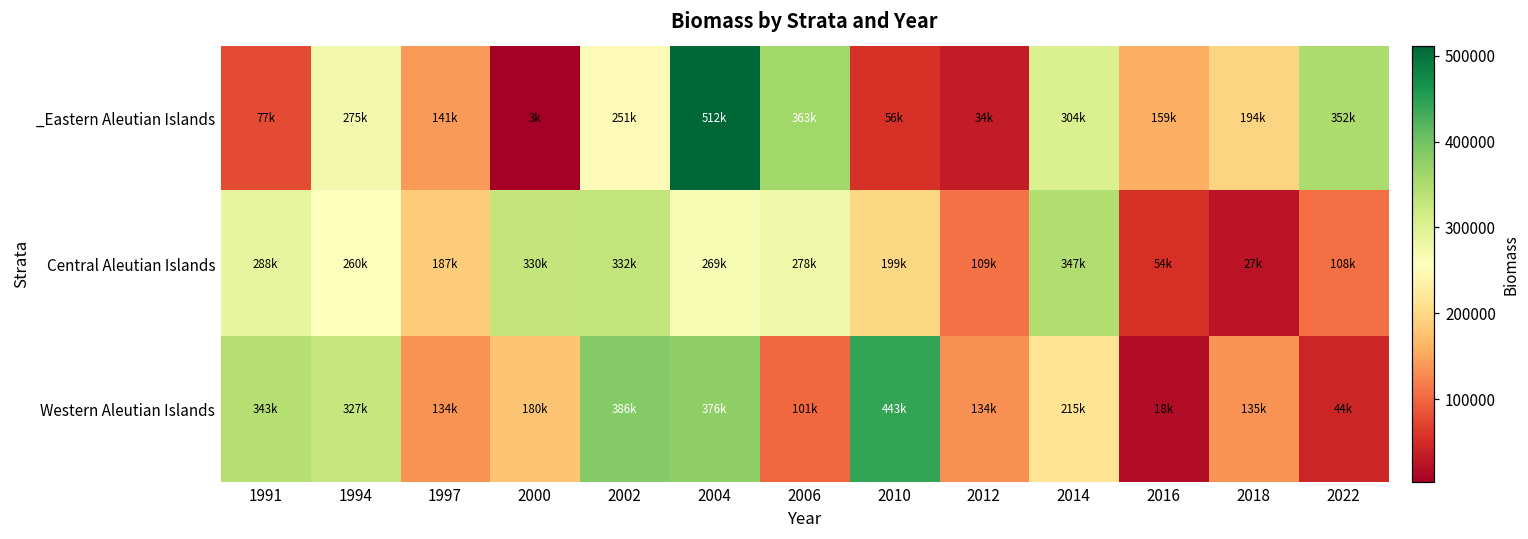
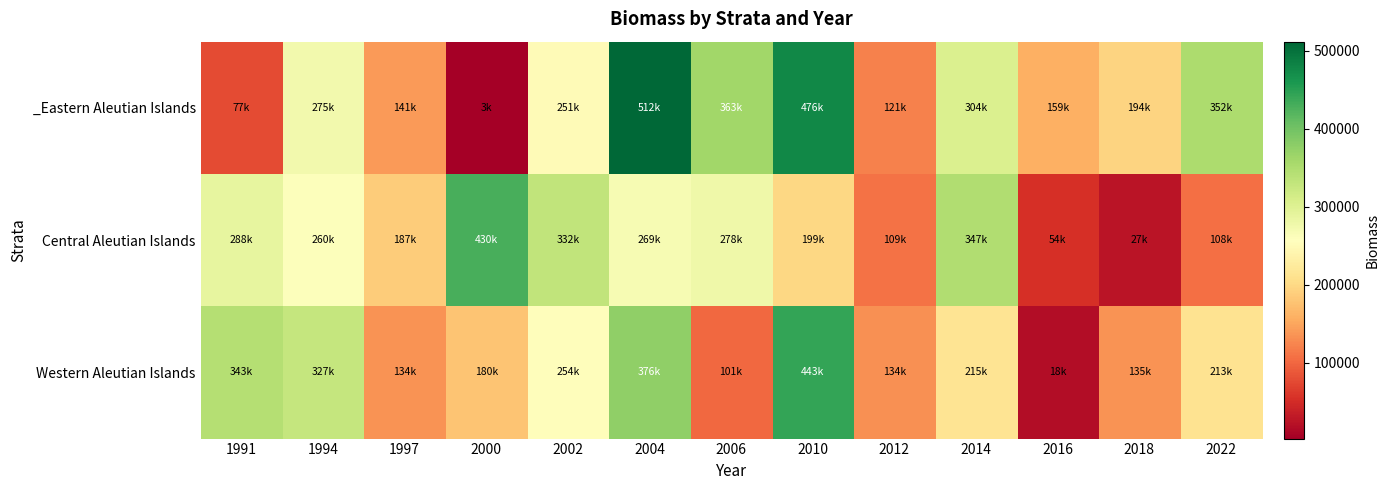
_Eastern Aleutian Islands, 2010: 56k -> 476k
_Eastern Aleutian Islands, 2012: 34k -> 121k
Central Aleutian Islands, 2000: 330k -> 430k
Western Aleutian Islands, 2002: 386k -> 254k
Western Aleutian Islands, 2022: 44k -> 213k
